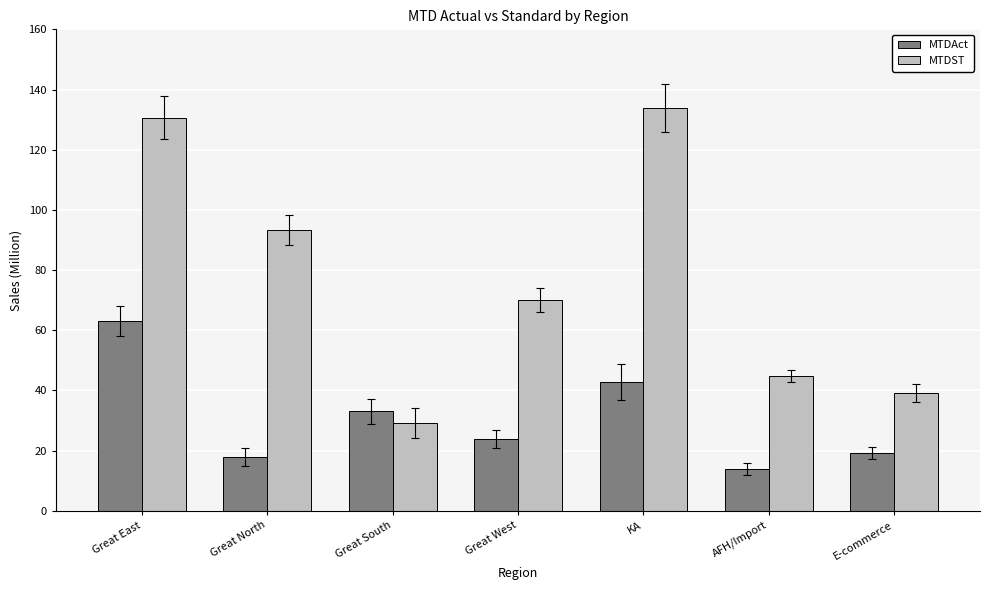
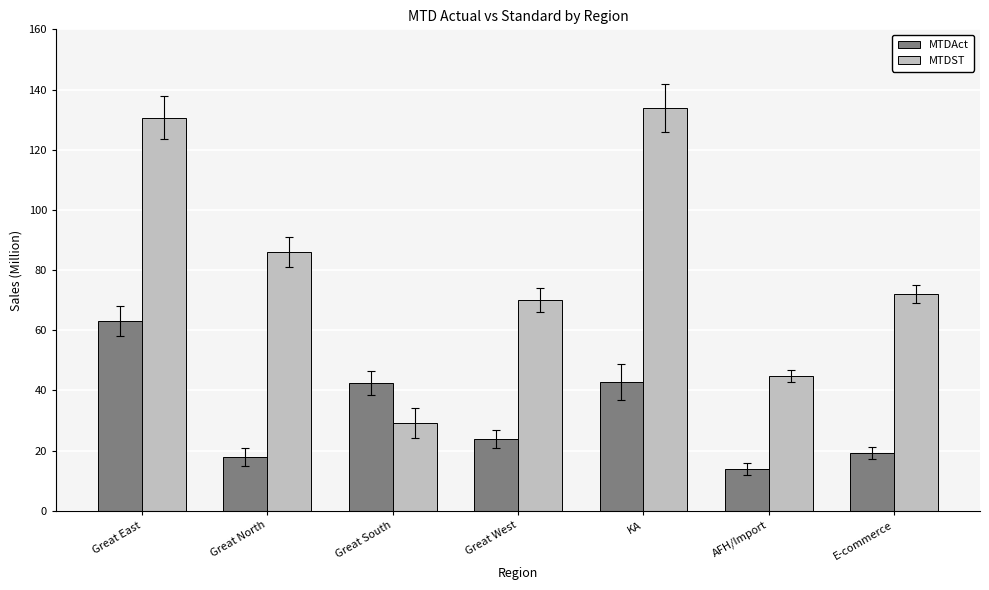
MTDST, Great North: 93 -> 86
MTDAct, Great South: 33 -> 43
MTDST, E-commerce: 39 -> 72
